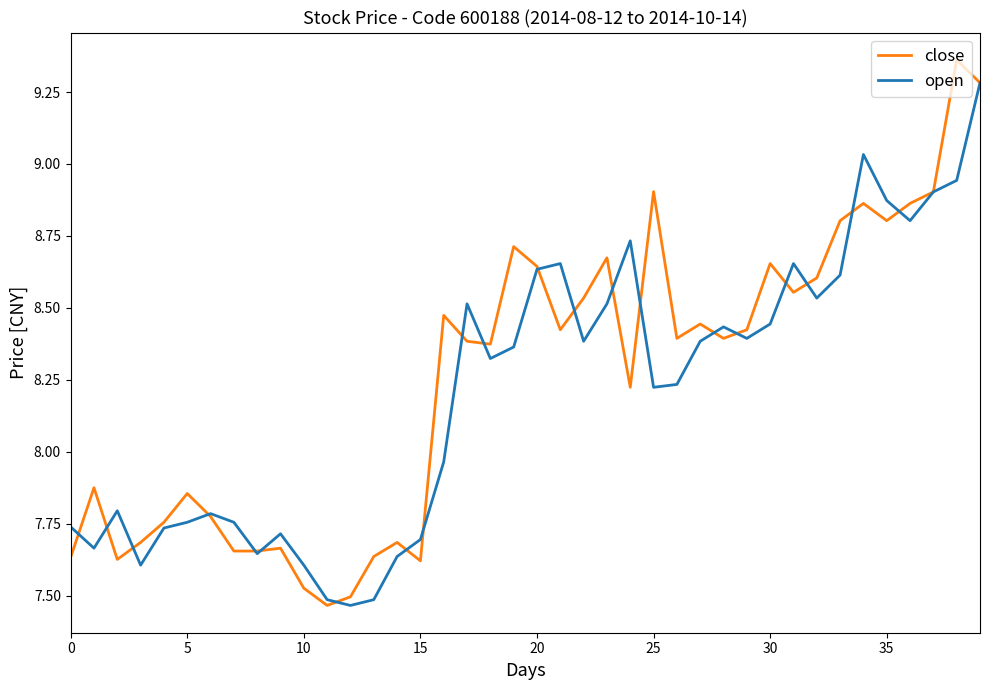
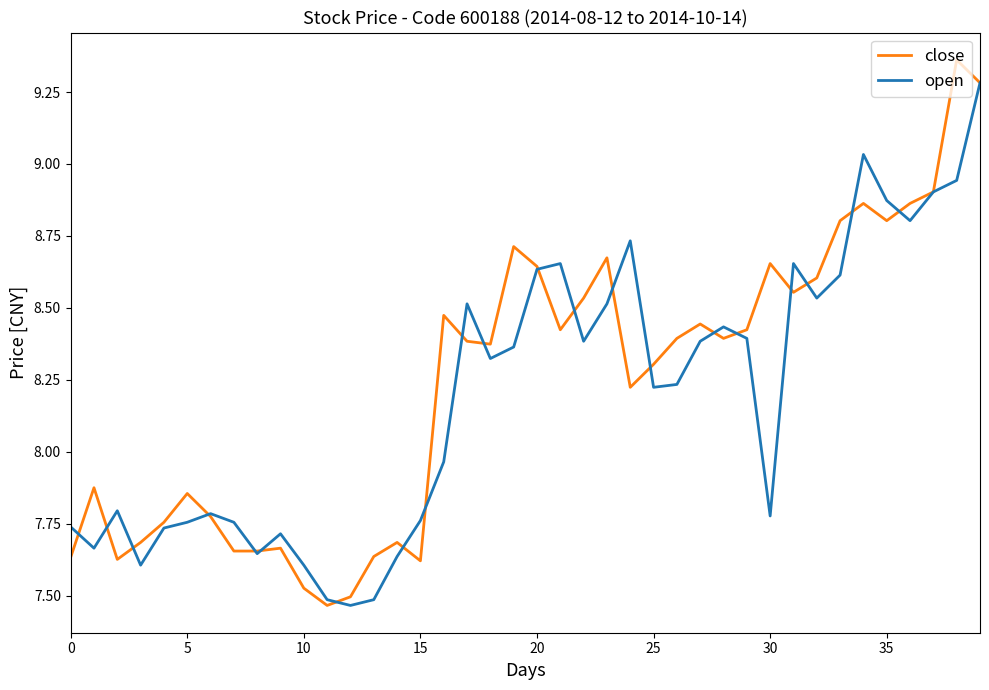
open, 15: 7.70 -> 7.76
close, 25: 8.90 -> 8.30
open, 30: 8.44 -> 7.78
